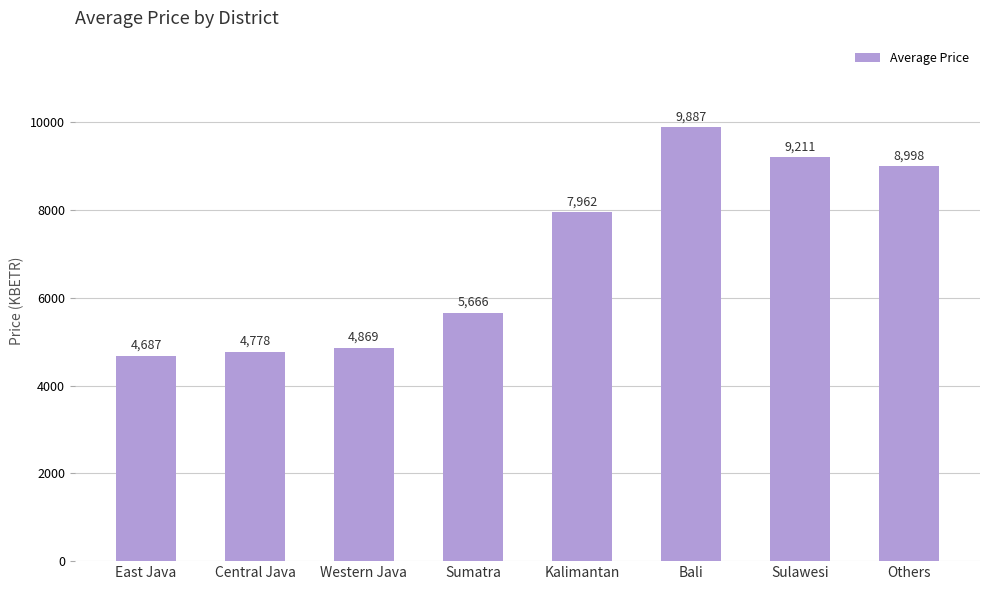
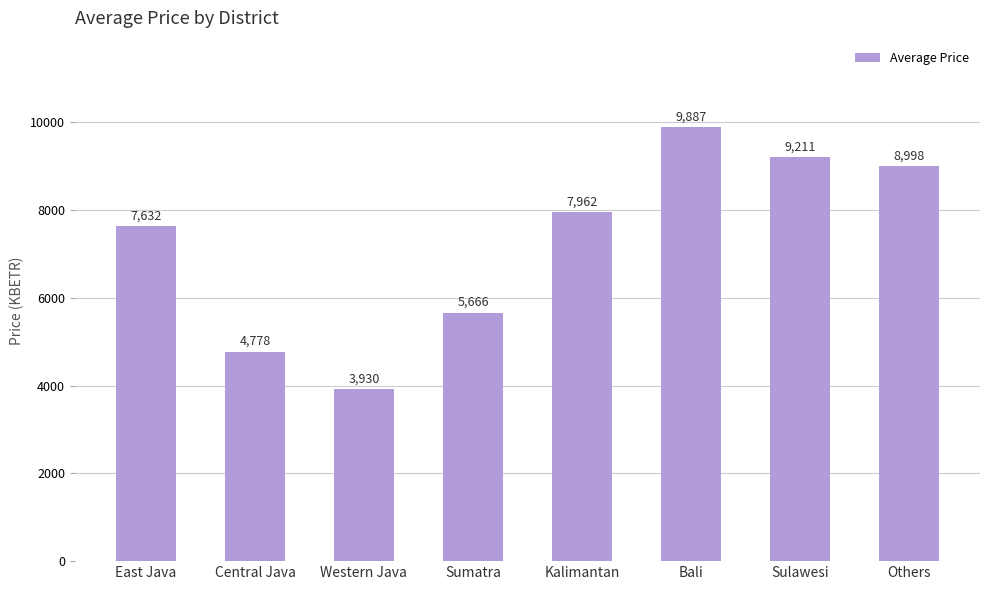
East Java: 4,687 -> 7,632
Western Java: 4,869 -> 3,930
